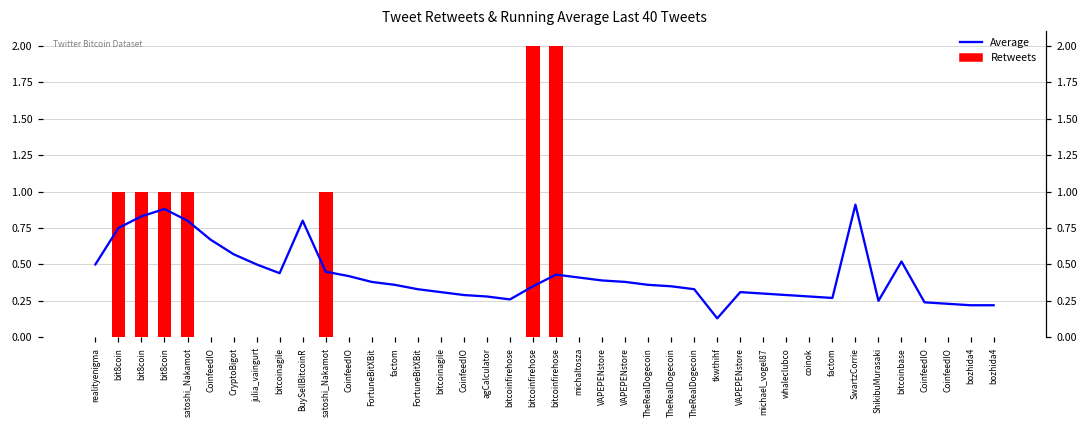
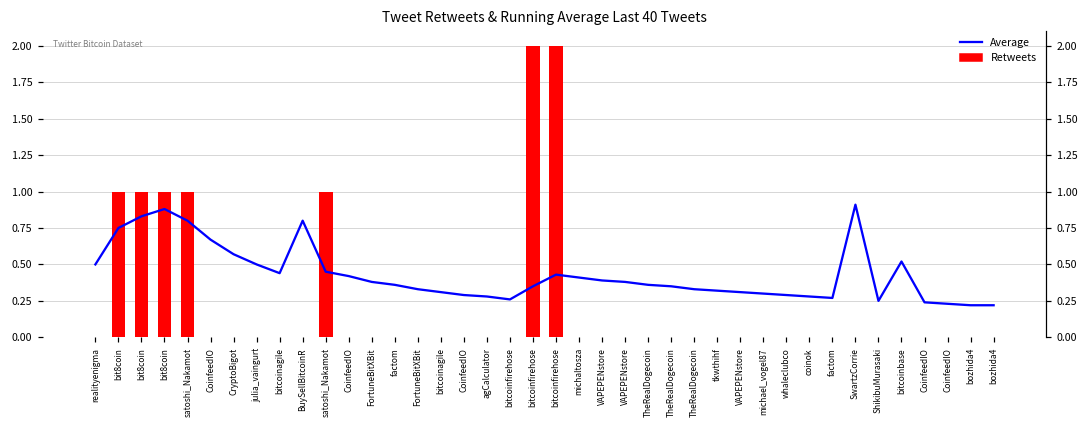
Average, tkwthihf: 0.13 -> 0.32
